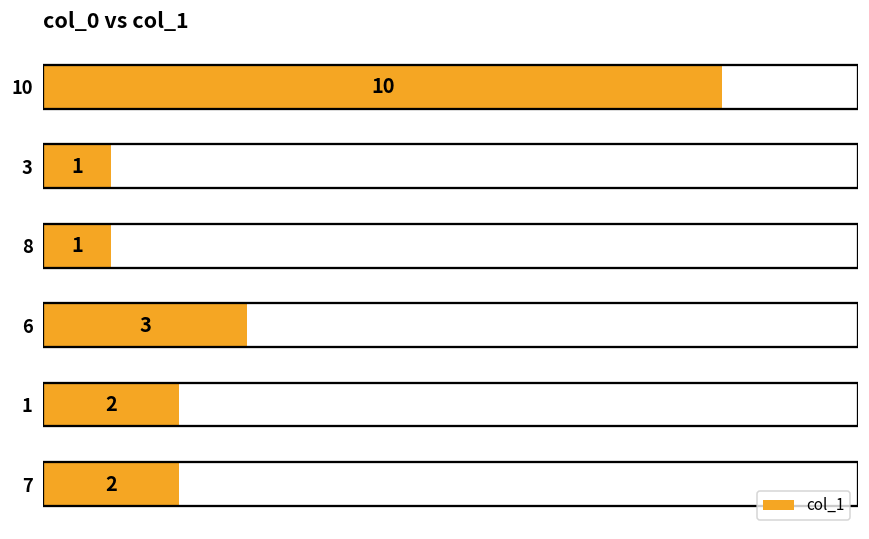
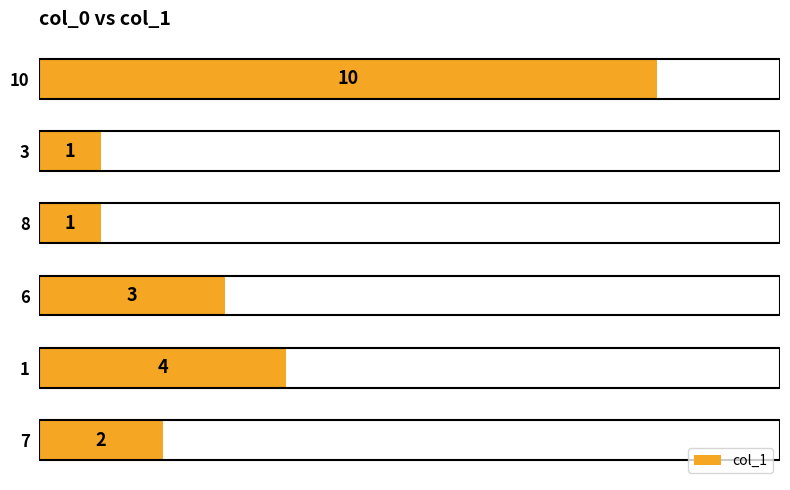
1: 2 -> 4
